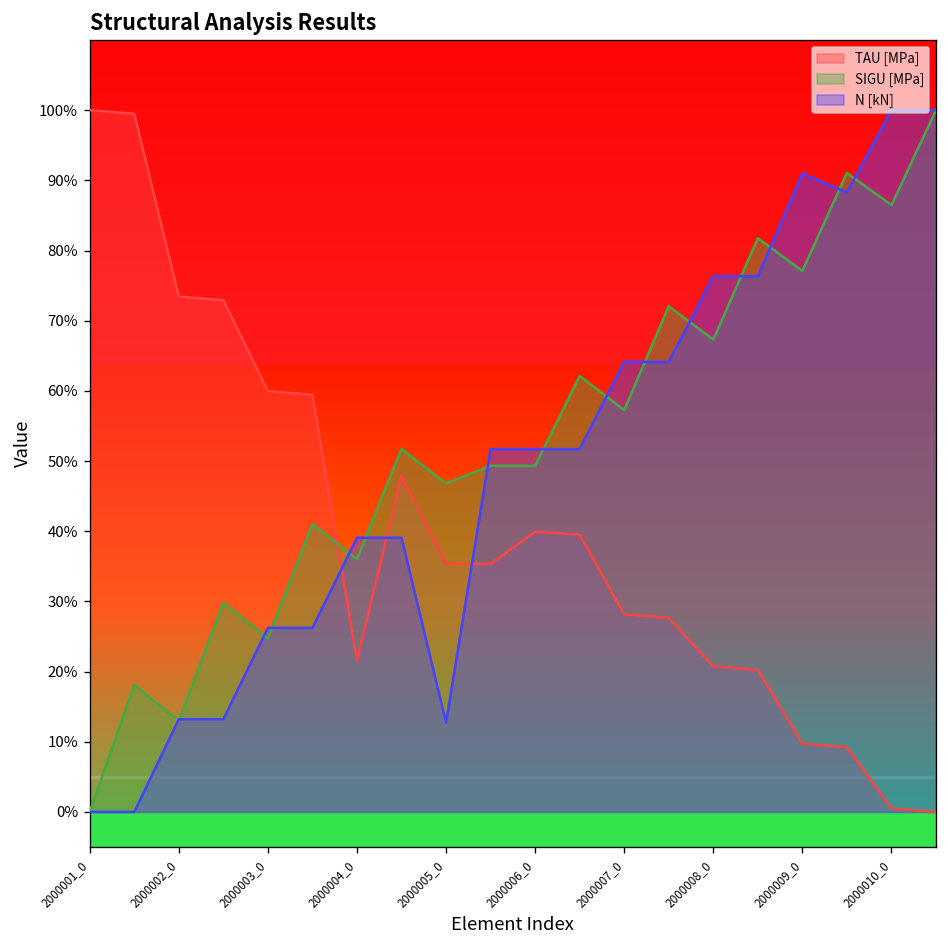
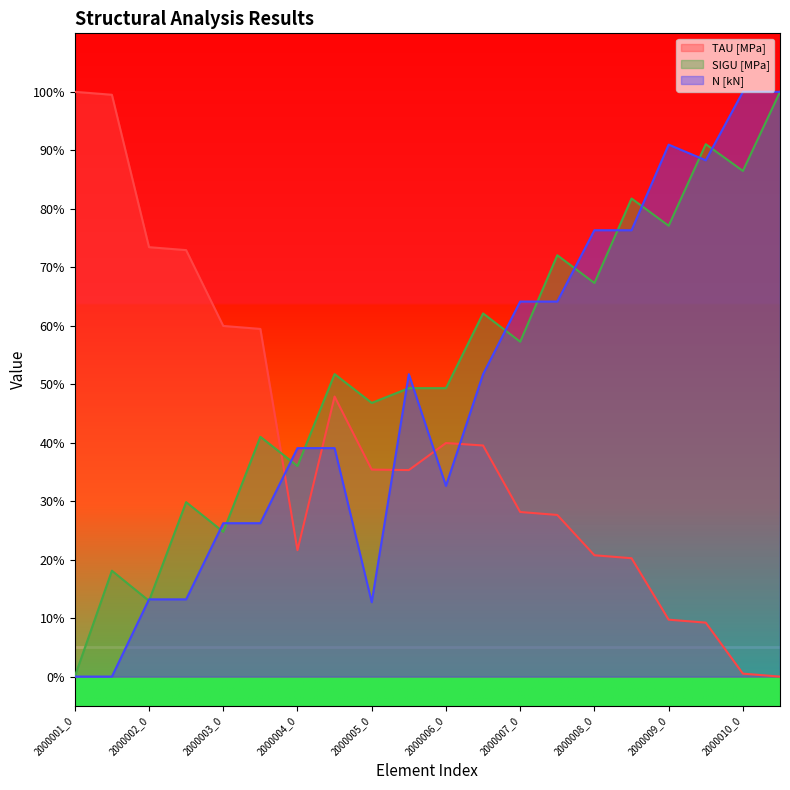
N [kN], 2000006_0: 52% -> 33%
